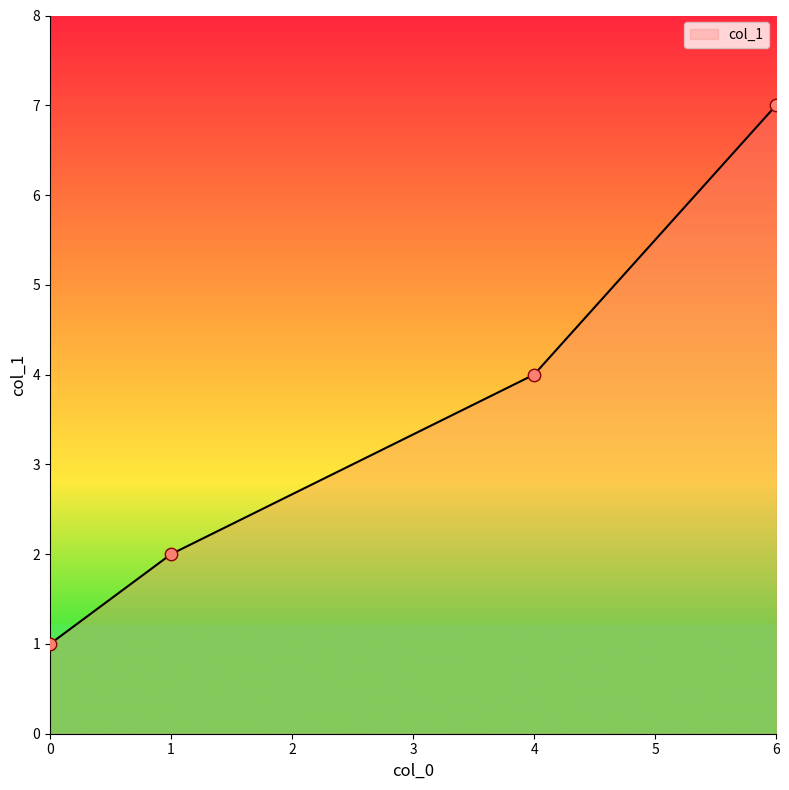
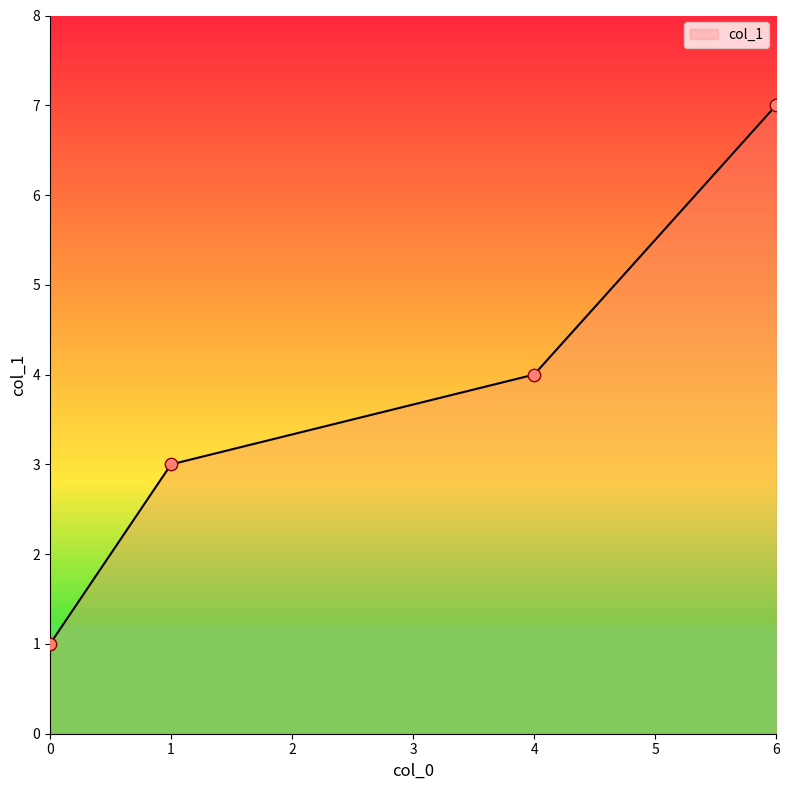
1: 2 -> 3
